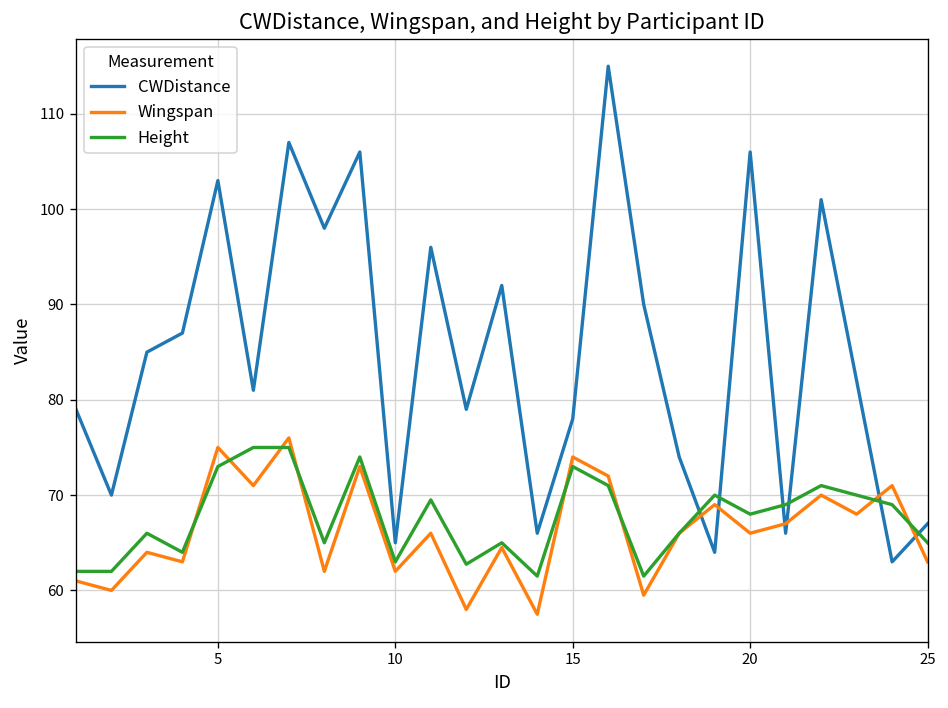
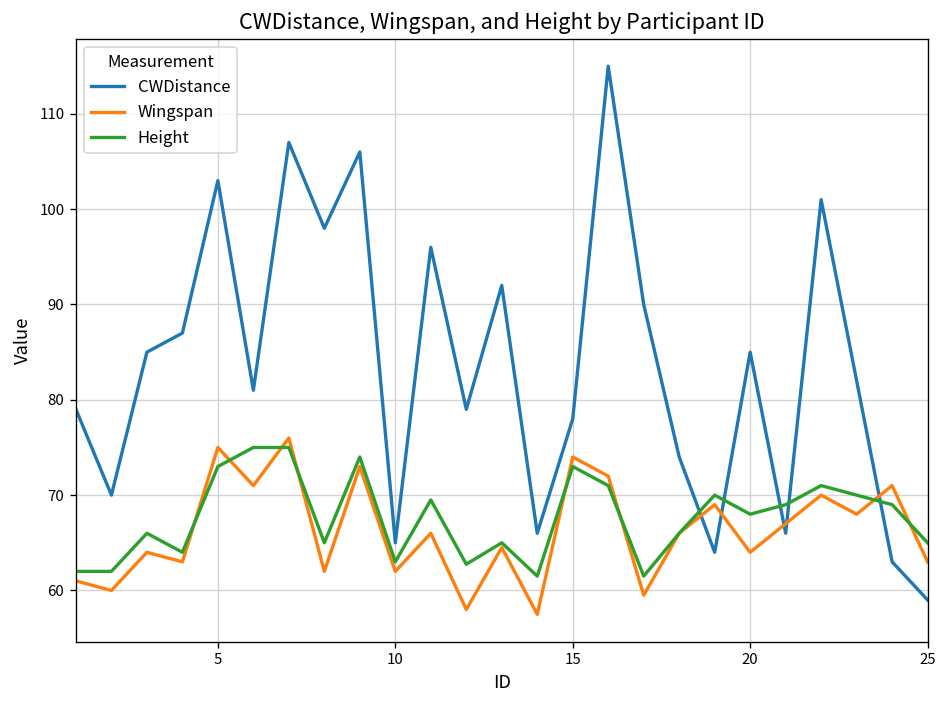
CWDistance, 20: 106 -> 85
Wingspan, 20: 66 -> 64
CWDistance, 25: 67 -> 59
